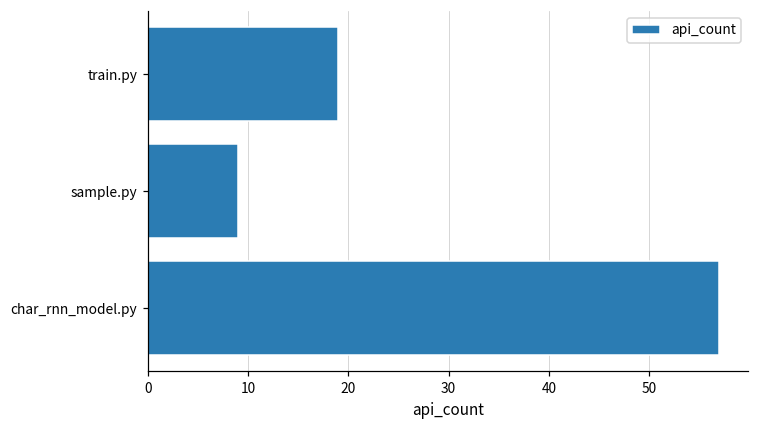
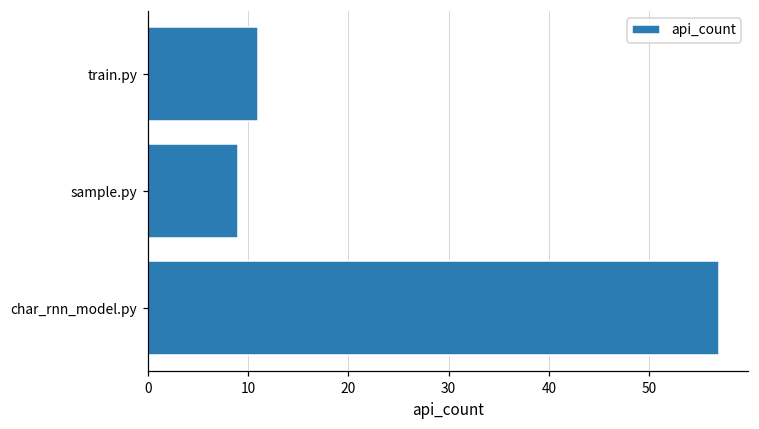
train.py: 19 -> 11
